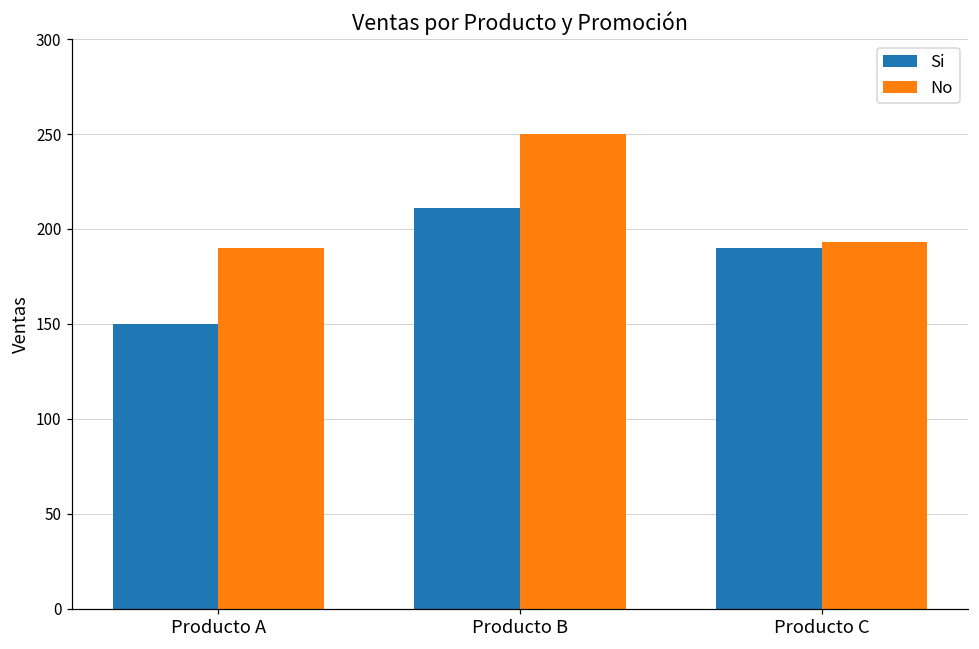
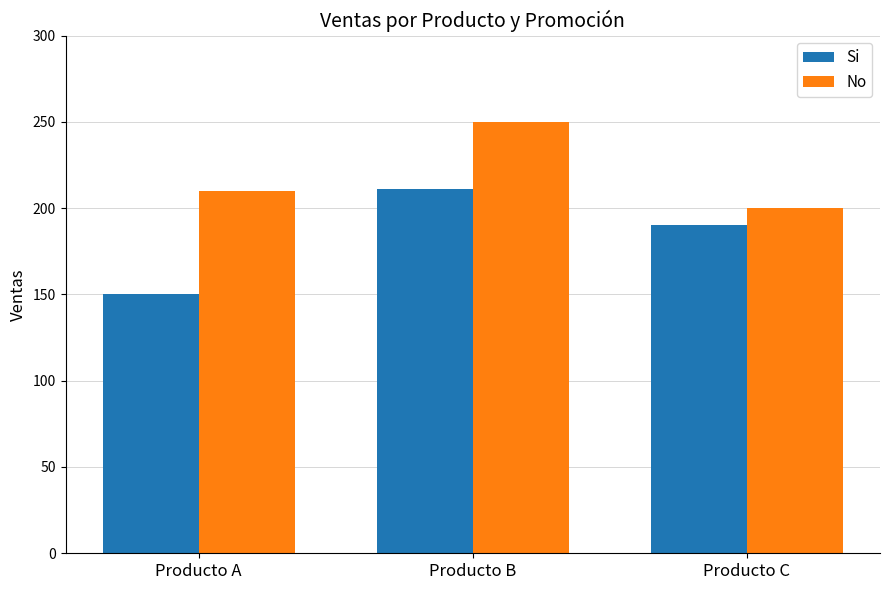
No, Producto A: 190 -> 210
No, Producto C: 193 -> 200
